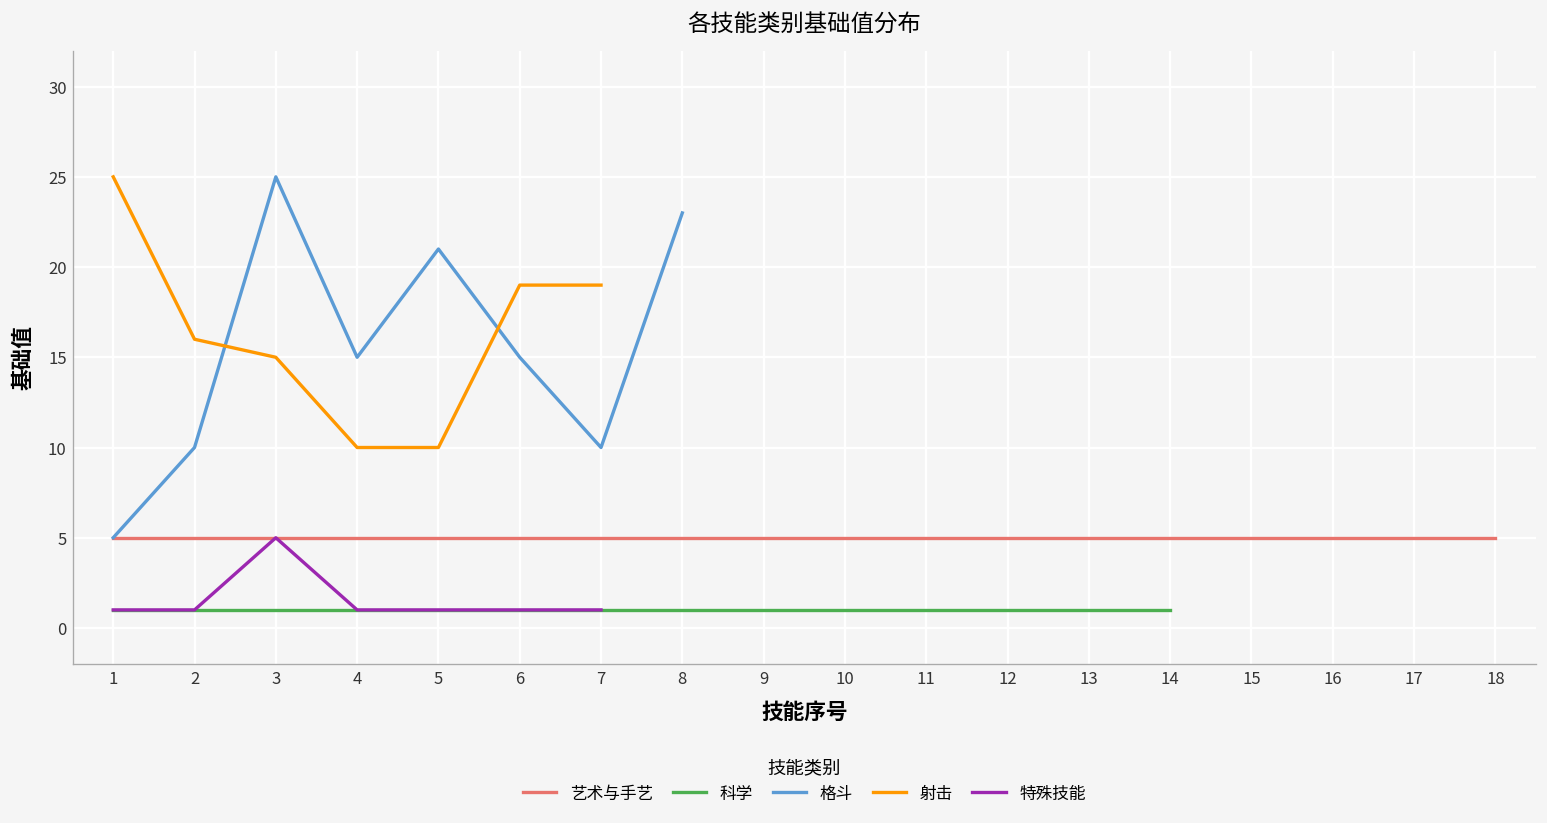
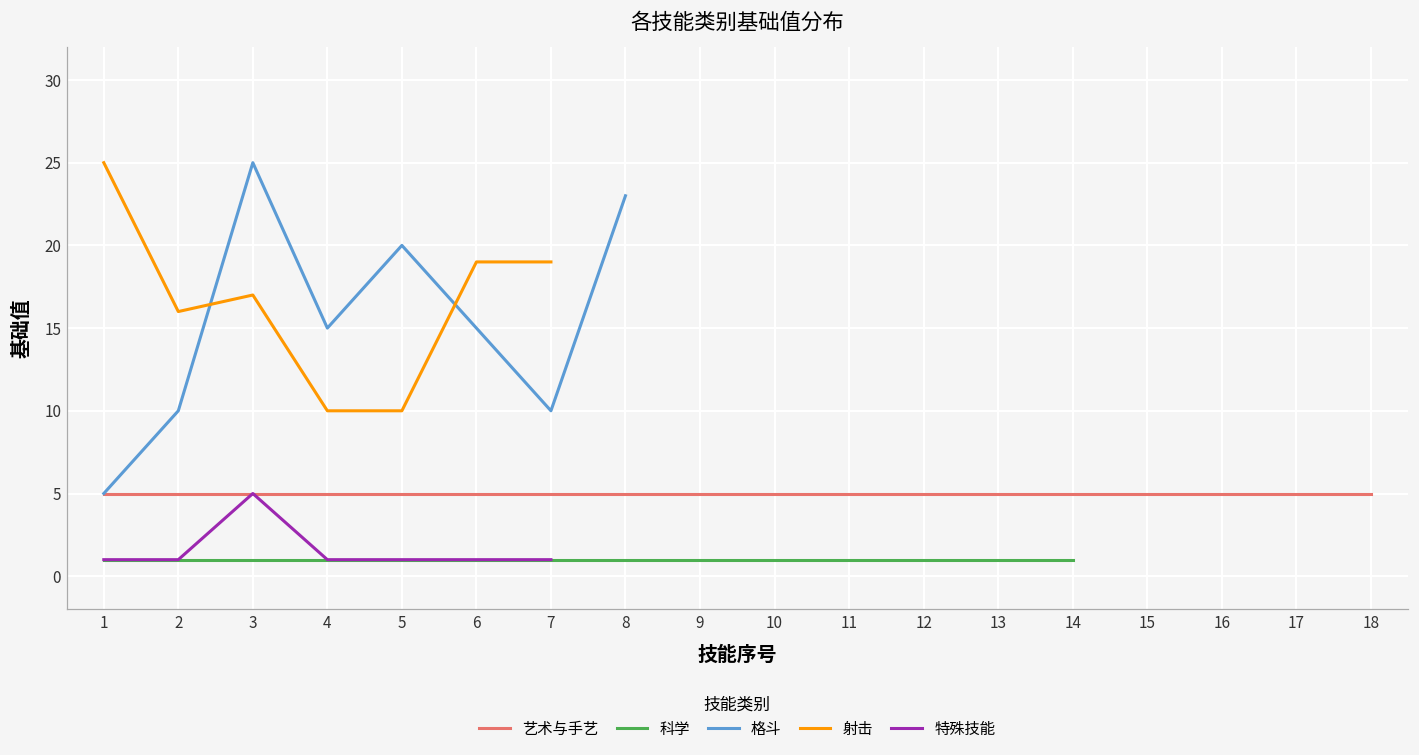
射击, 3: 15 -> 17
格斗, 5: 21 -> 20
